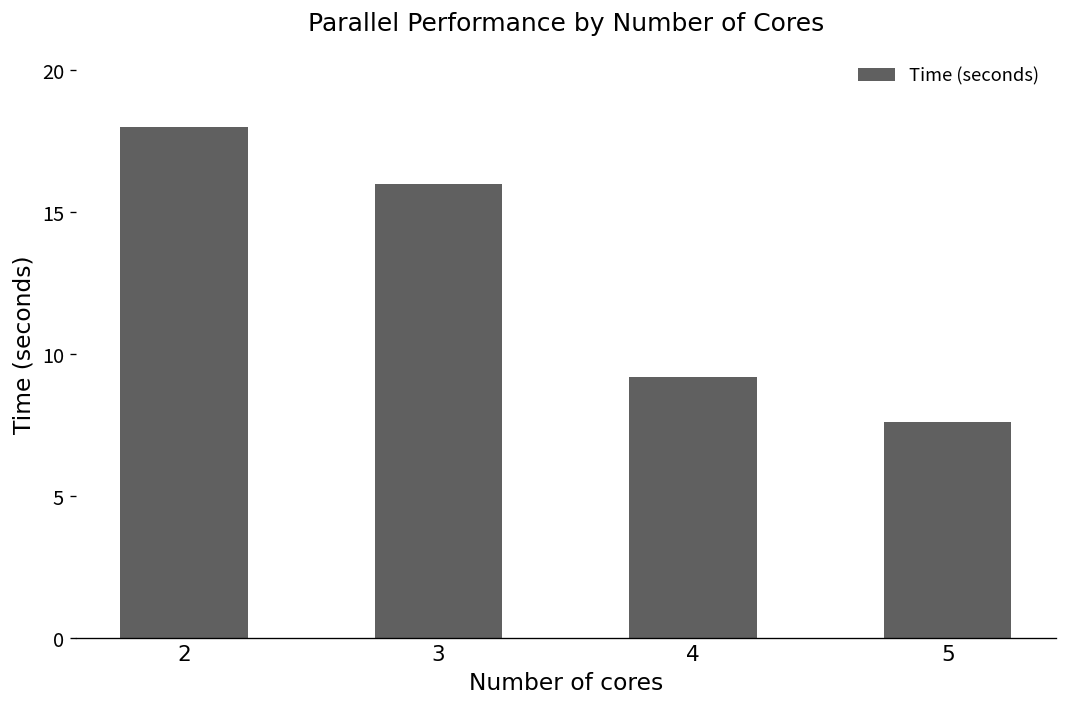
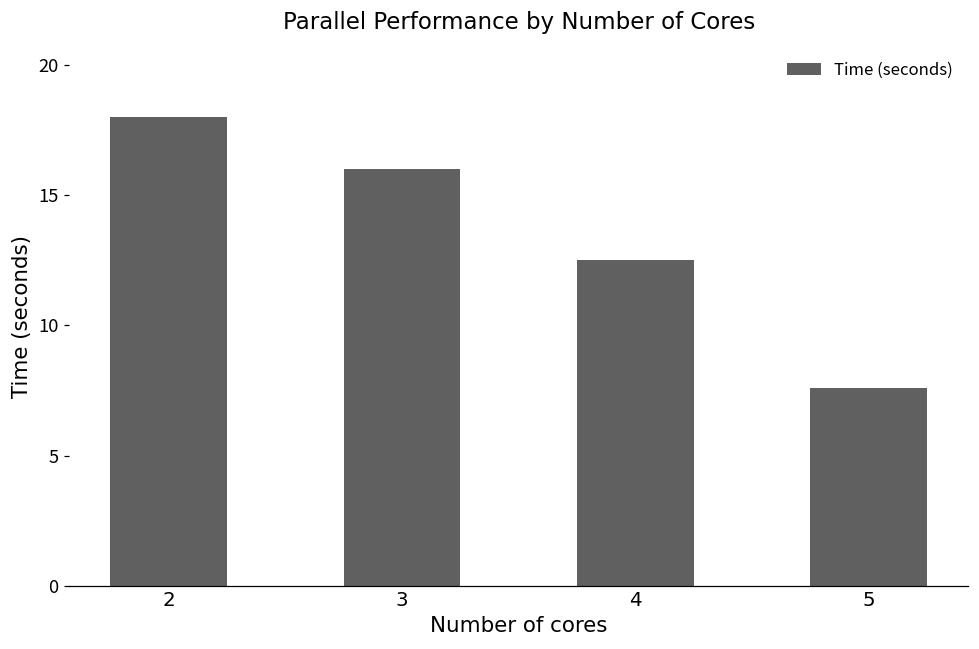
4: 9.2 -> 12.5
